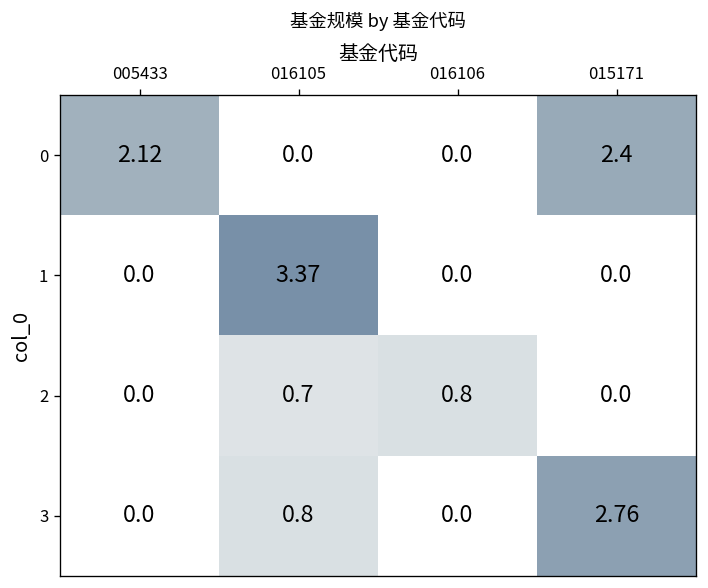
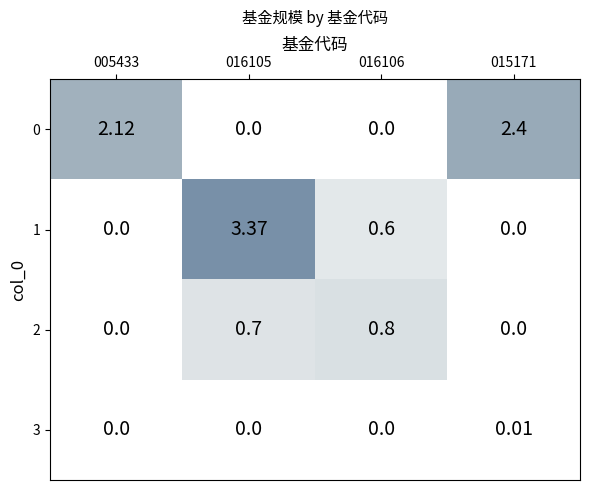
1, 016106: 0.0 -> 0.6
3, 016105: 0.8 -> 0.0
3, 015171: 2.76 -> 0.01
